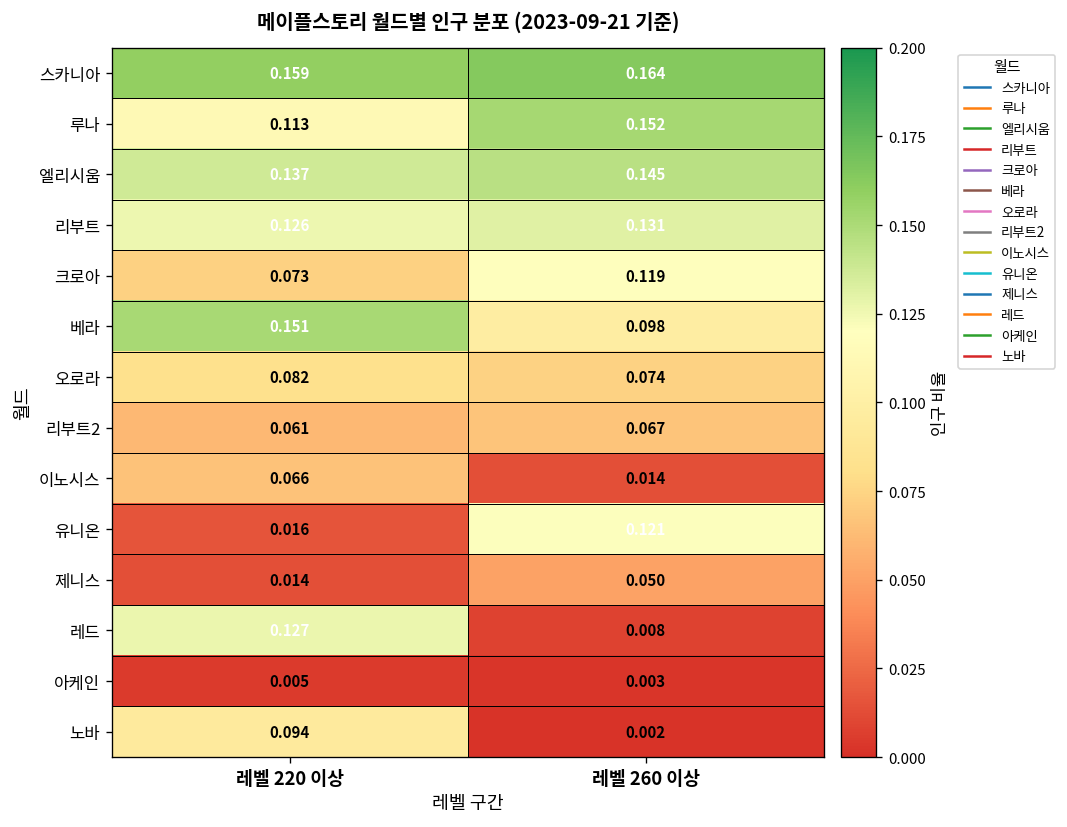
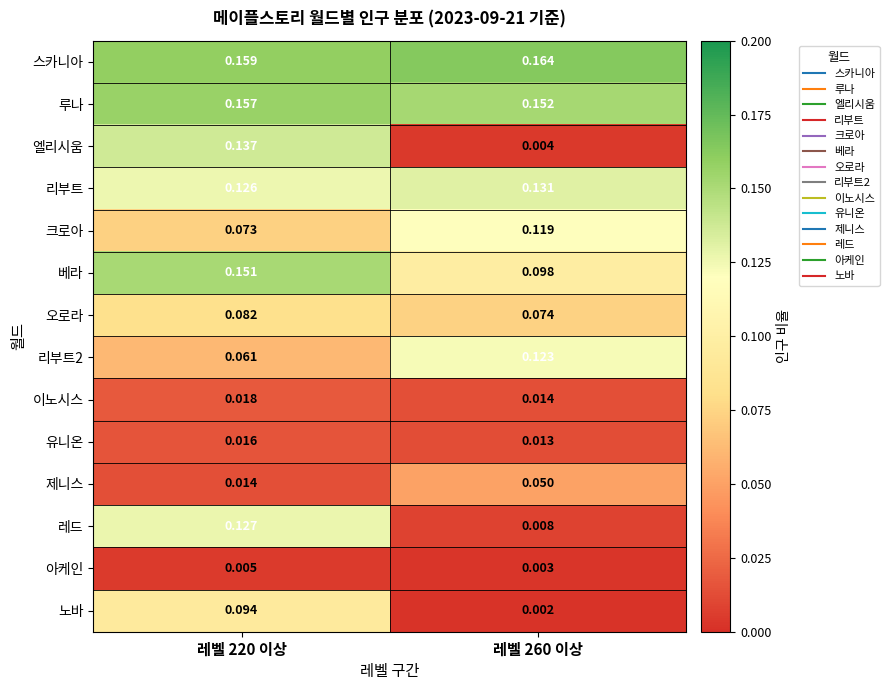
루나, 레벨 220 이상: 0.113 -> 0.157
엘리시움, 레벨 260 이상: 0.145 -> 0.004
리부트2, 레벨 260 이상: 0.067 -> 0.123
이노시스, 레벨 220 이상: 0.066 -> 0.018
유니온, 레벨 260 이상: 0.121 -> 0.013
